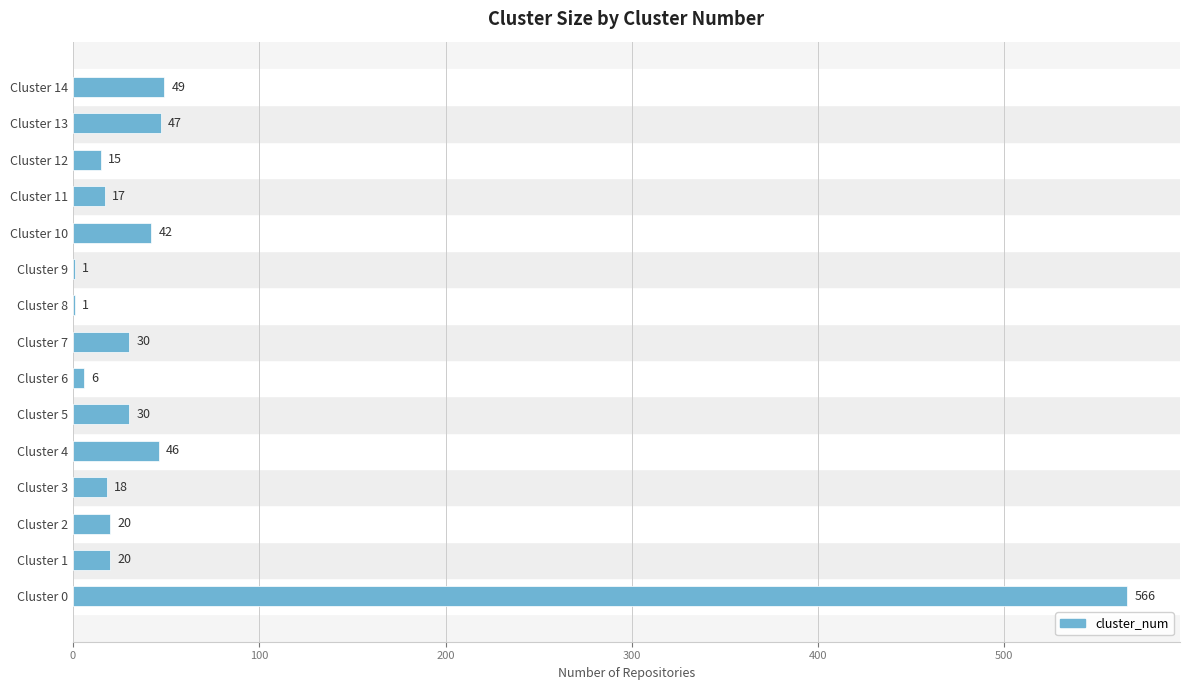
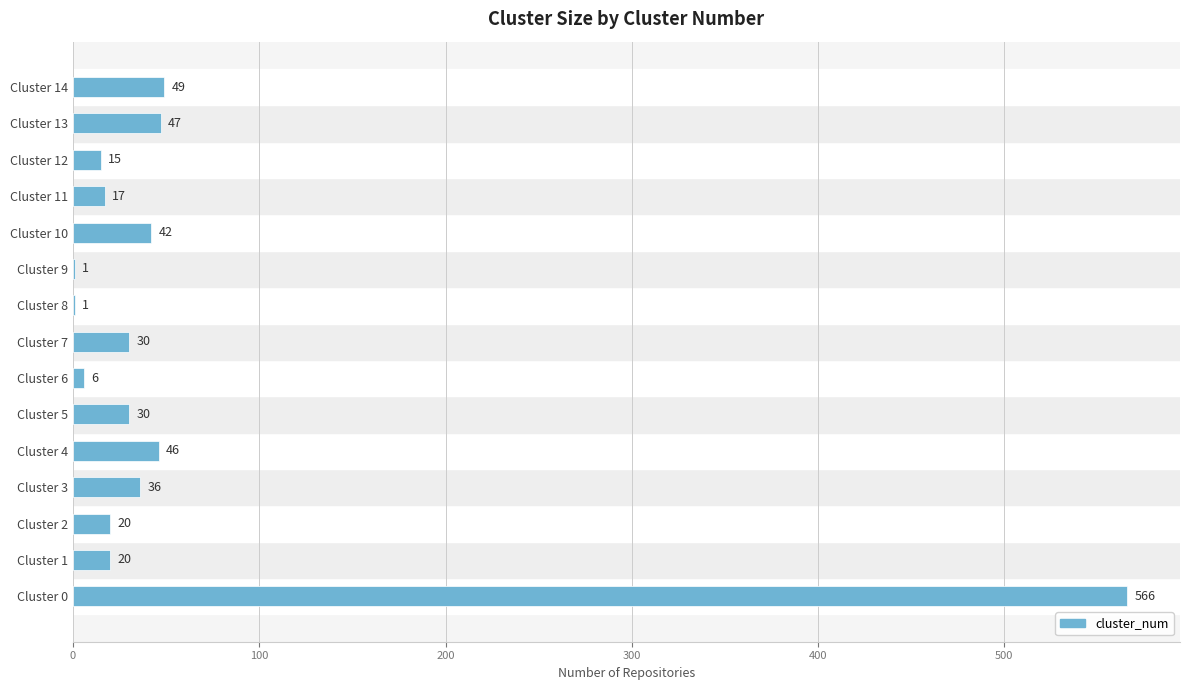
Cluster 3: 18 -> 36
